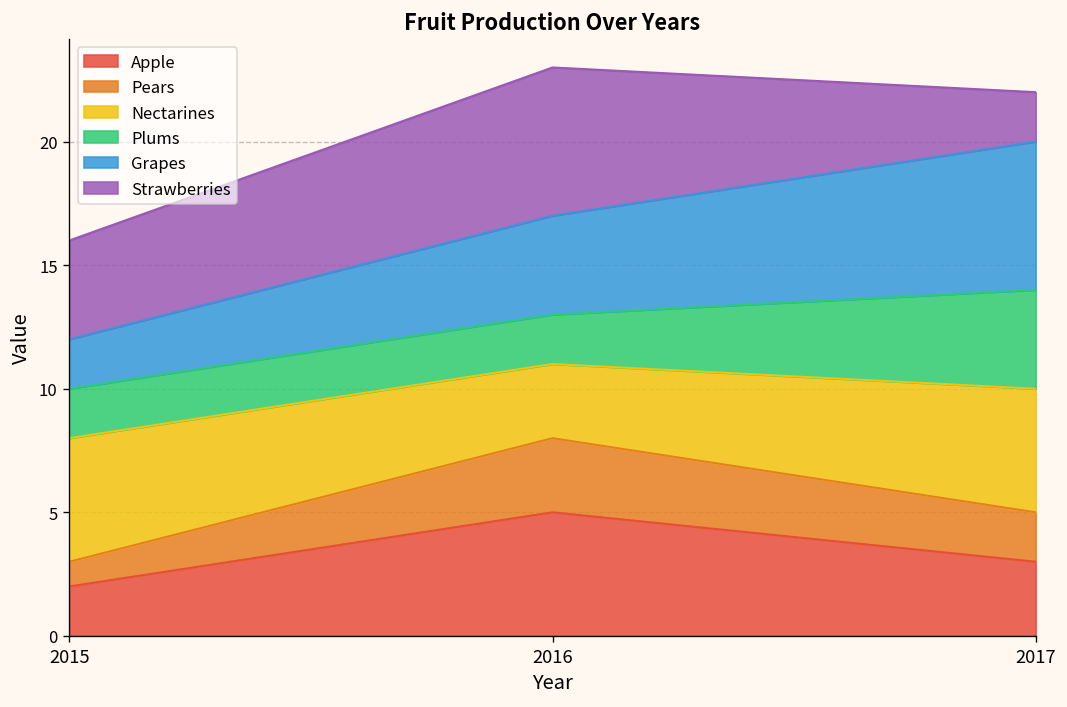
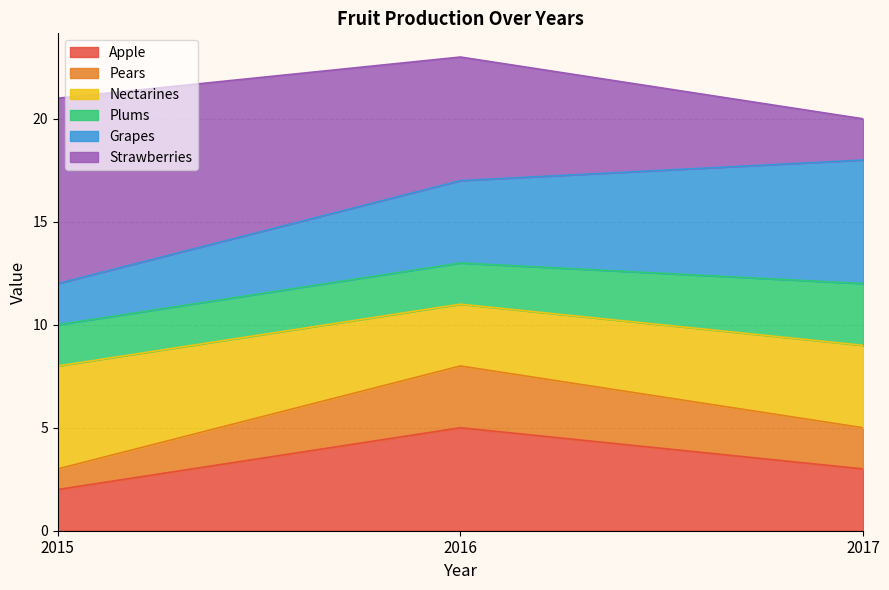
Strawberries, 2015: 4 -> 9
Nectarines, 2017: 5 -> 4
Plums, 2017: 4 -> 3
